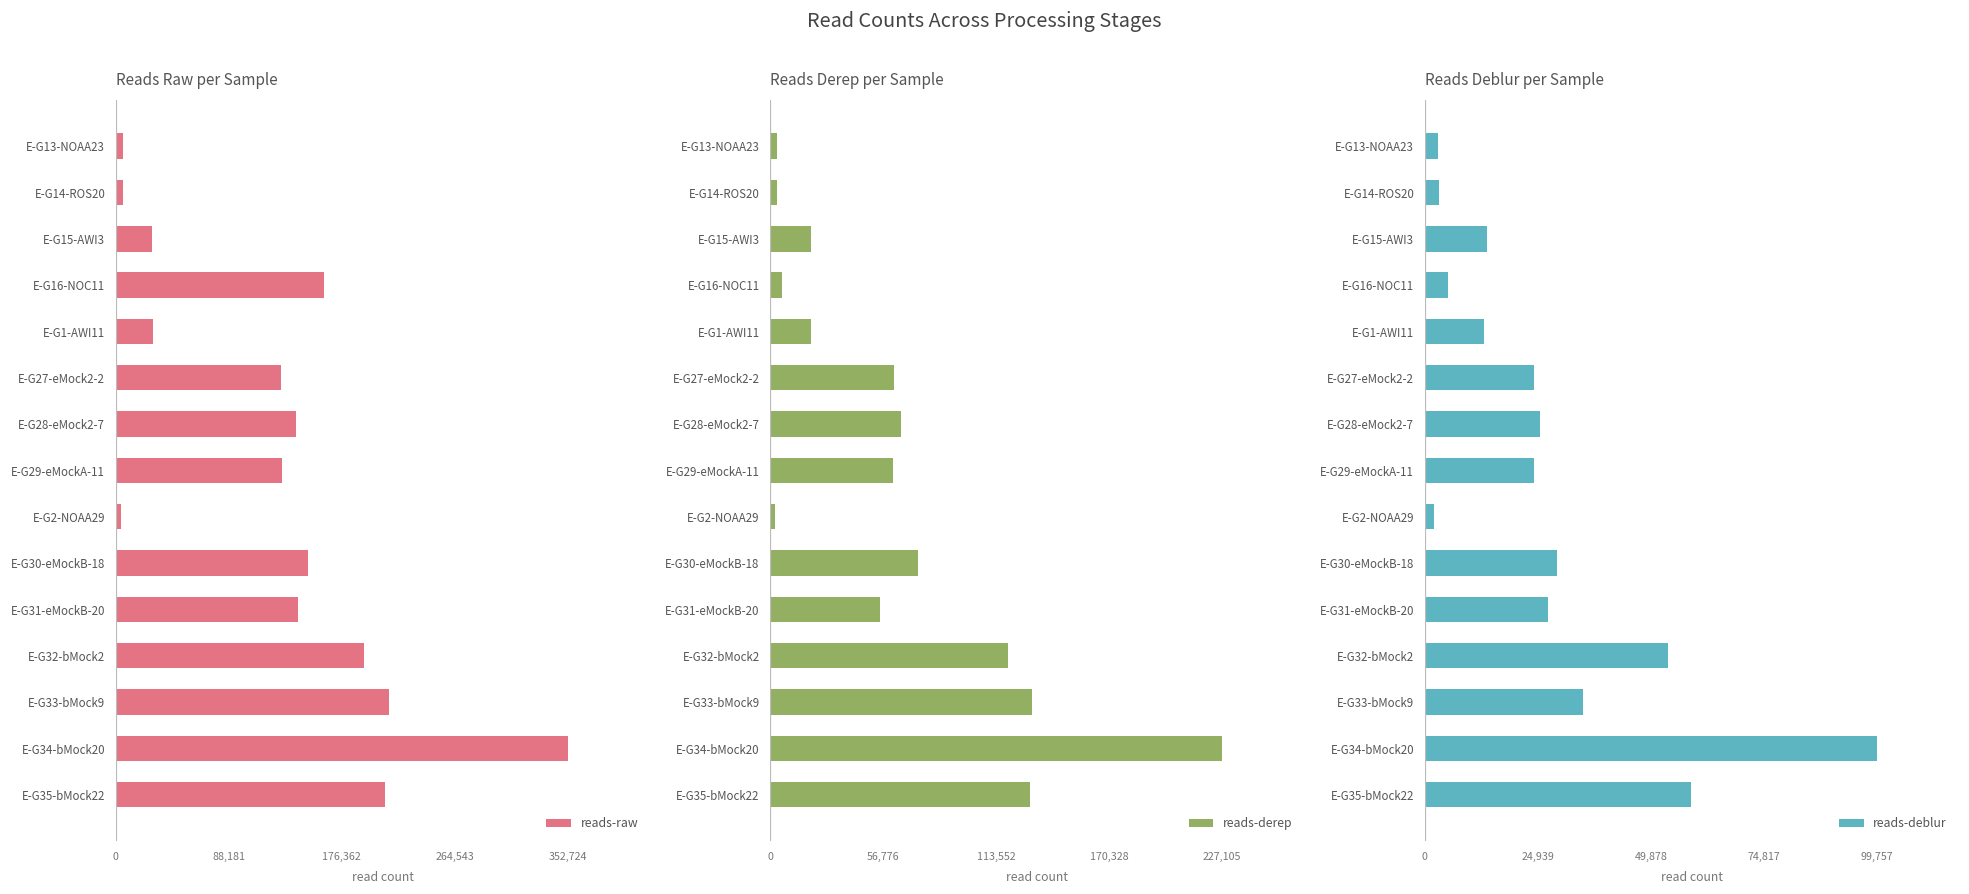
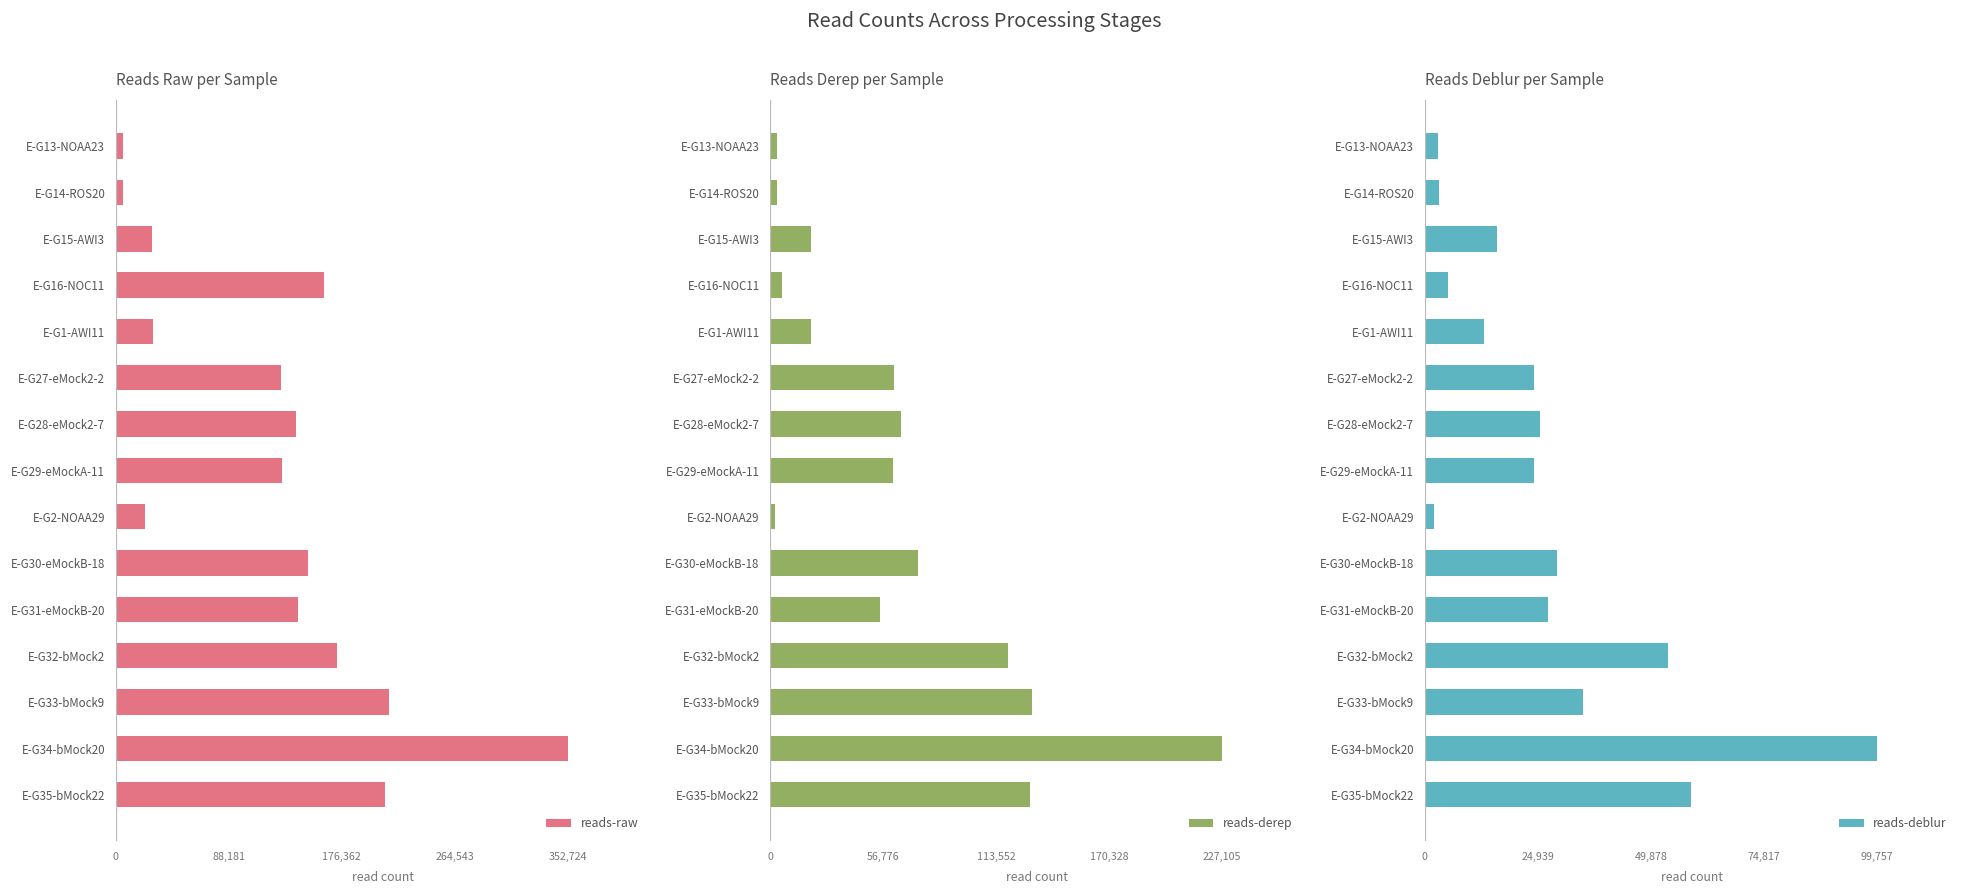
Reads Raw per Sample, E-G2-NOAA29: 4,000 -> 23,000
Reads Raw per Sample, E-G32-bMock2: 193,000 -> 172,000
Reads Deblur per Sample, E-G15-AWI3: 14,000 -> 16,000
